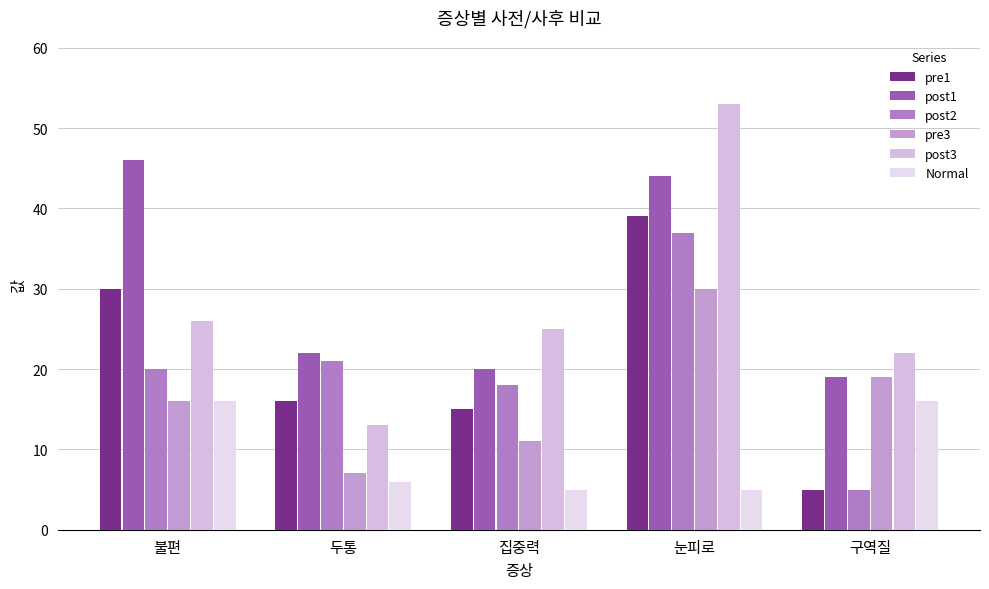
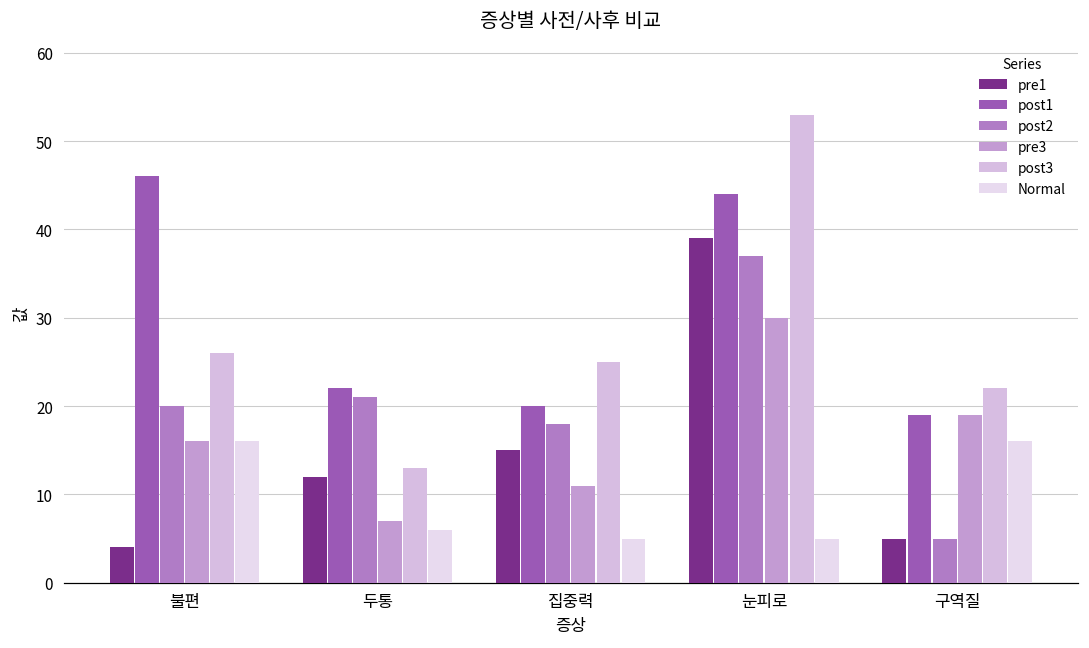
pre1, 불편: 30 -> 4
pre1, 두통: 16 -> 12
